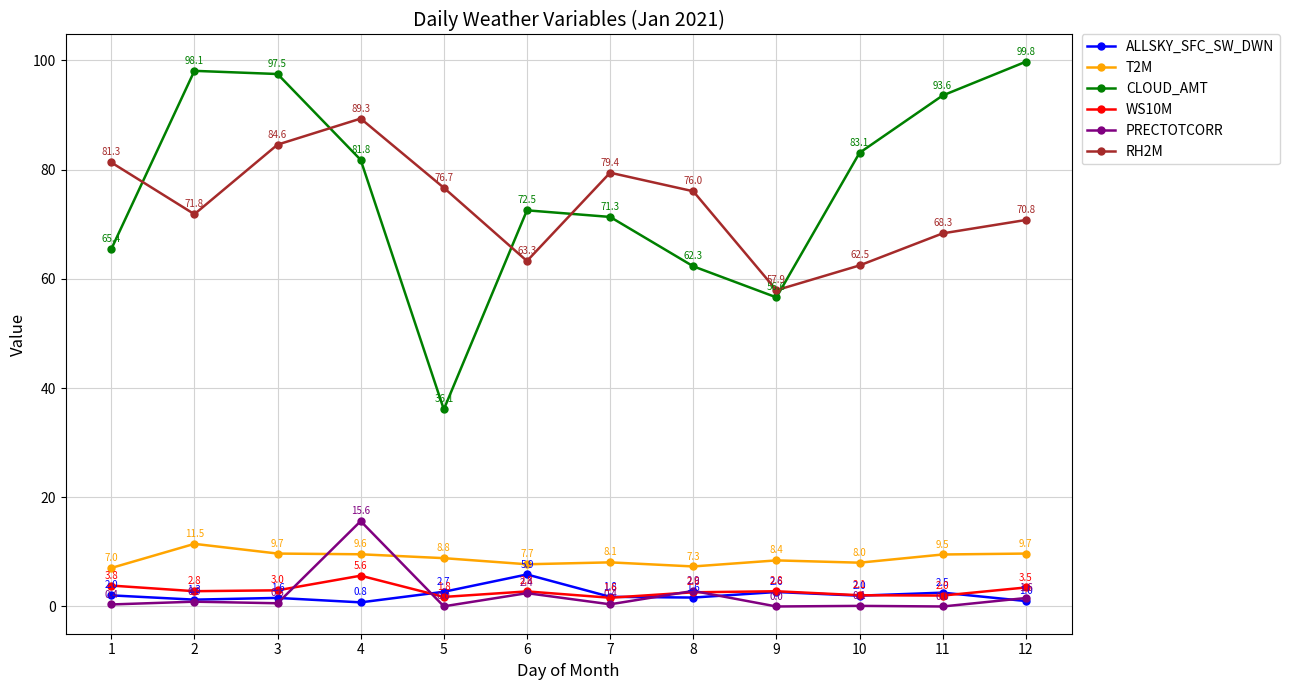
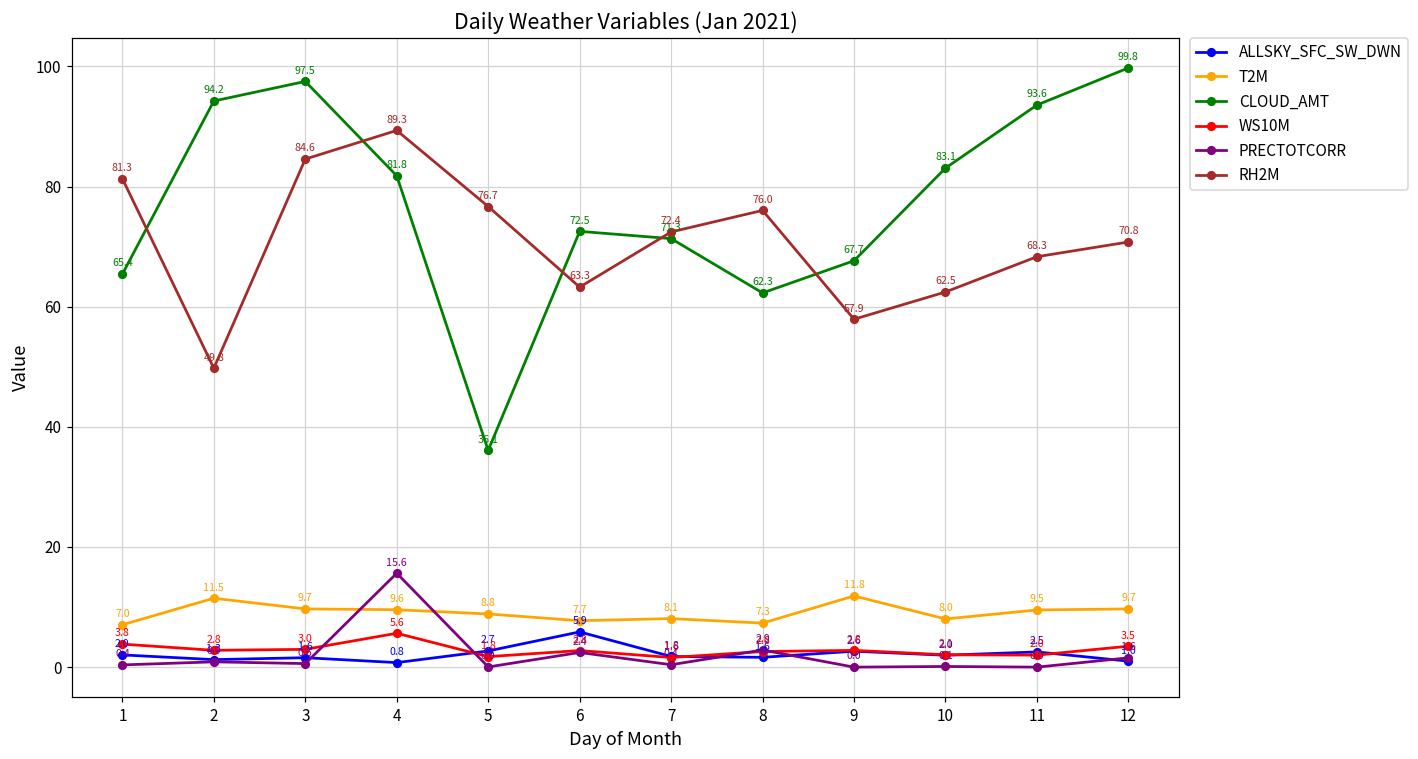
CLOUD_AMT, 2: 98.1 -> 94.2
RH2M, 2: 71.8 -> 49.8
RH2M, 7: 79.4 -> 72.4
T2M, 9: 8.4 -> 11.8
CLOUD_AMT, 9: 56.6 -> 67.7
